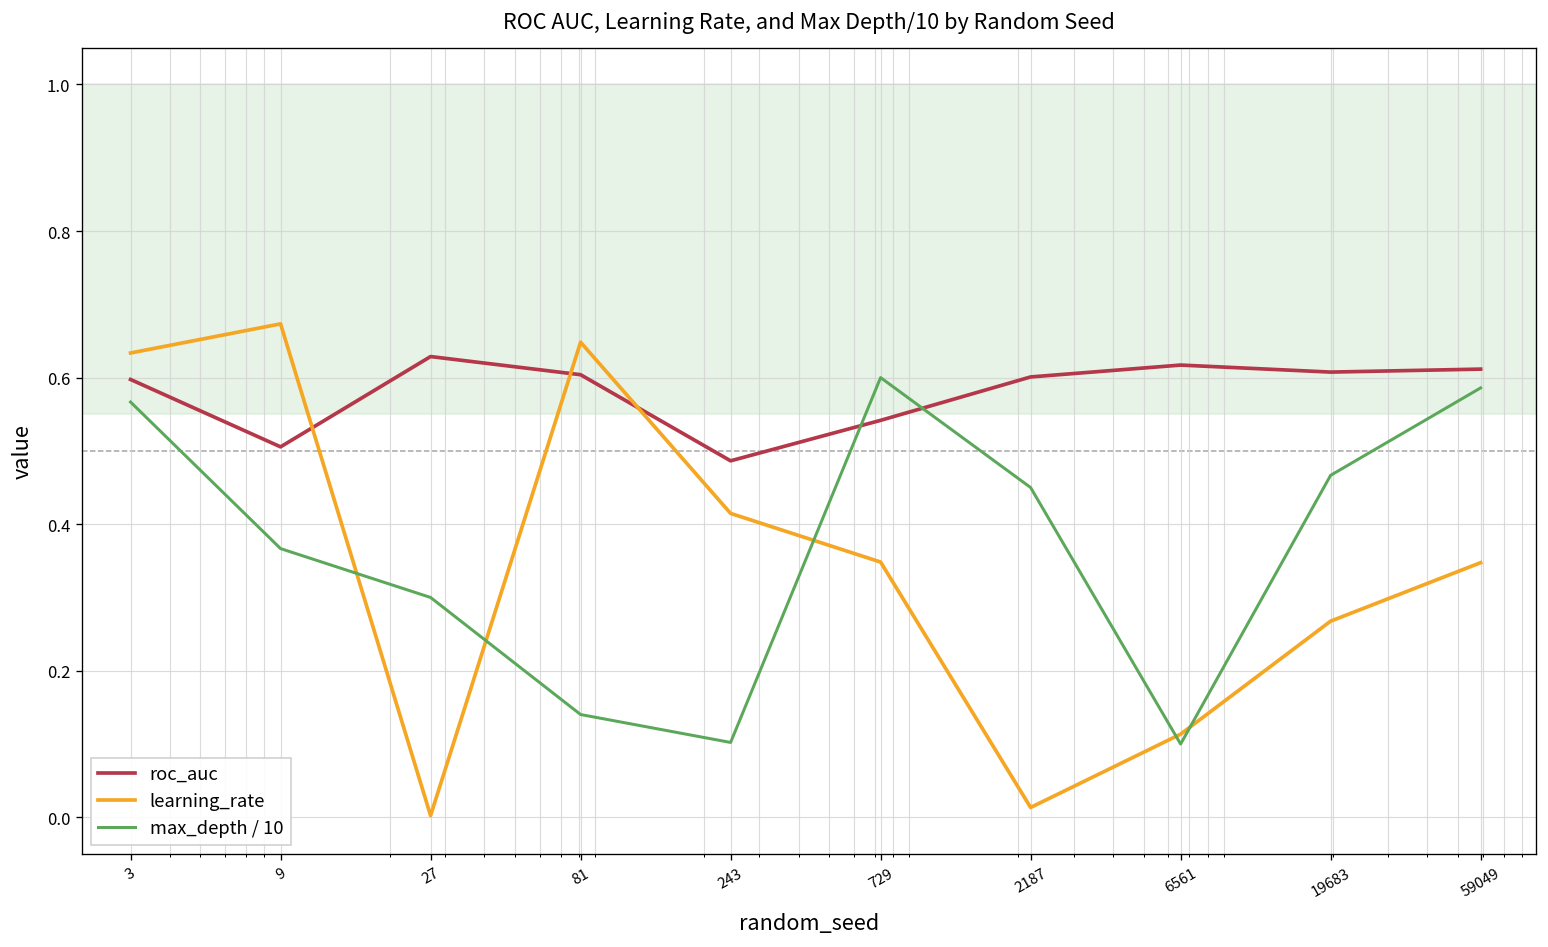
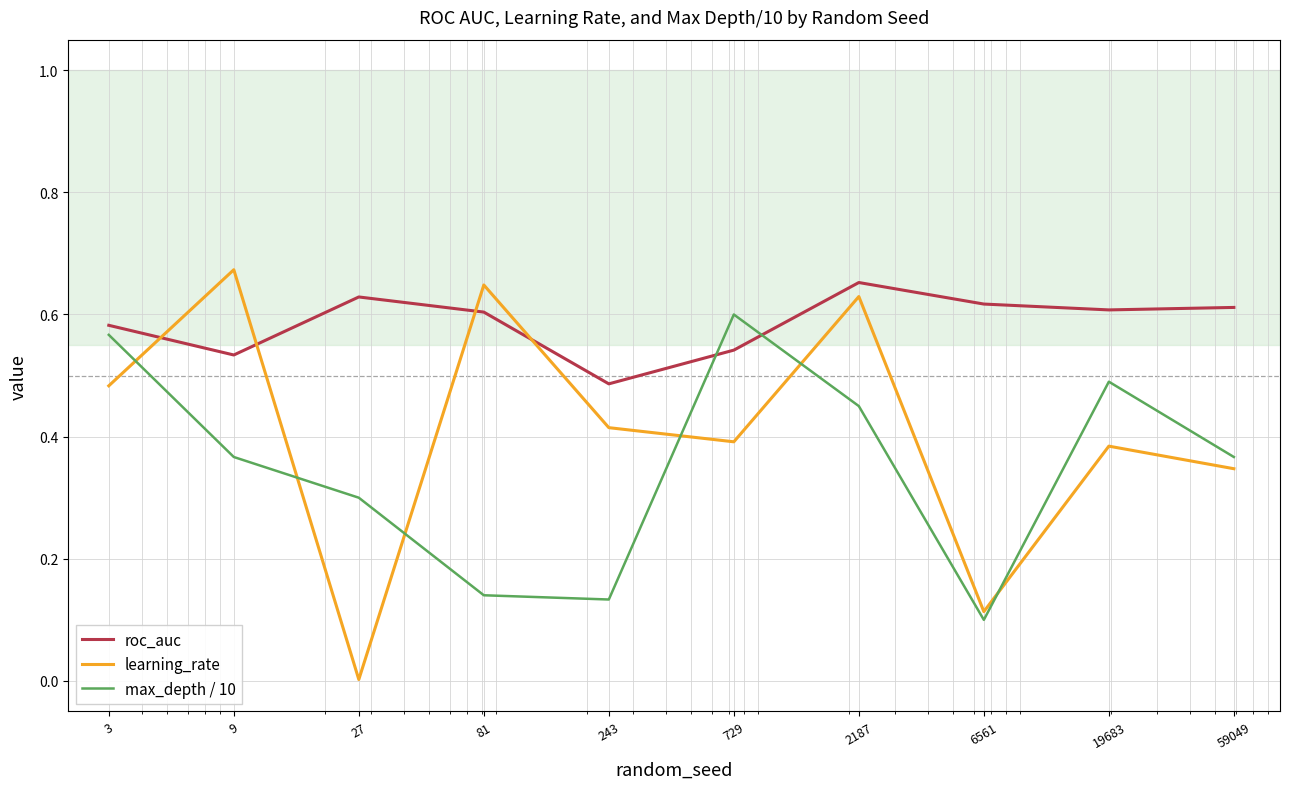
roc_auc, 3: 0.60 -> 0.58
learning_rate, 3: 0.63 -> 0.48
roc_auc, 9: 0.51 -> 0.53
max_depth / 10, 243: 0.10 -> 0.13
learning_rate, 729: 0.35 -> 0.39
roc_auc, 2187: 0.60 -> 0.65
learning_rate, 2187: 0.01 -> 0.63
learning_rate, 19683: 0.27 -> 0.38
max_depth / 10, 19683: 0.47 -> 0.49
max_depth / 10, 59049: 0.59 -> 0.37
